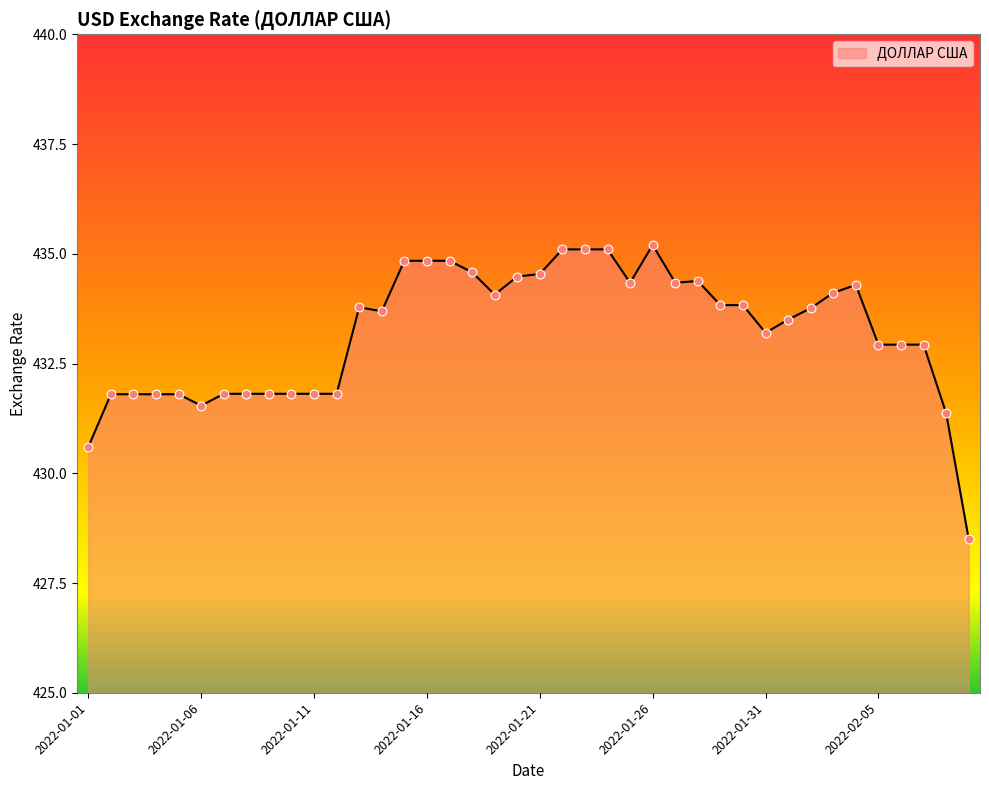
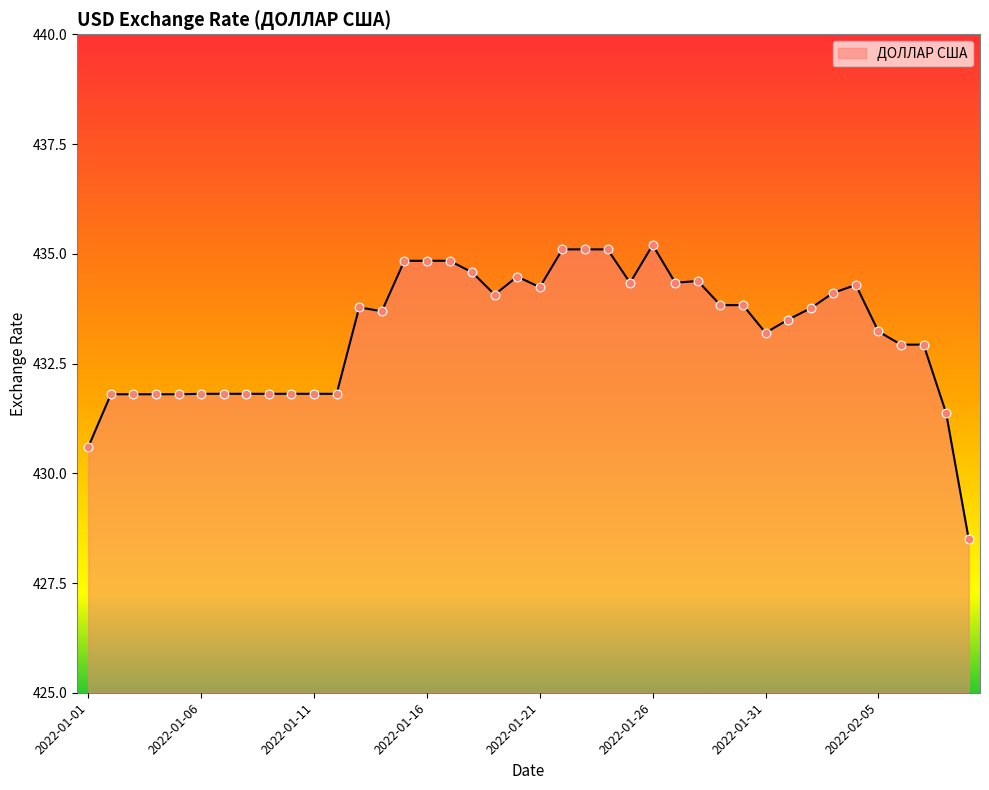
2022-01-06: 431.5 -> 431.8
2022-01-21: 434.5 -> 434.2
2022-02-05: 432.9 -> 433.2
